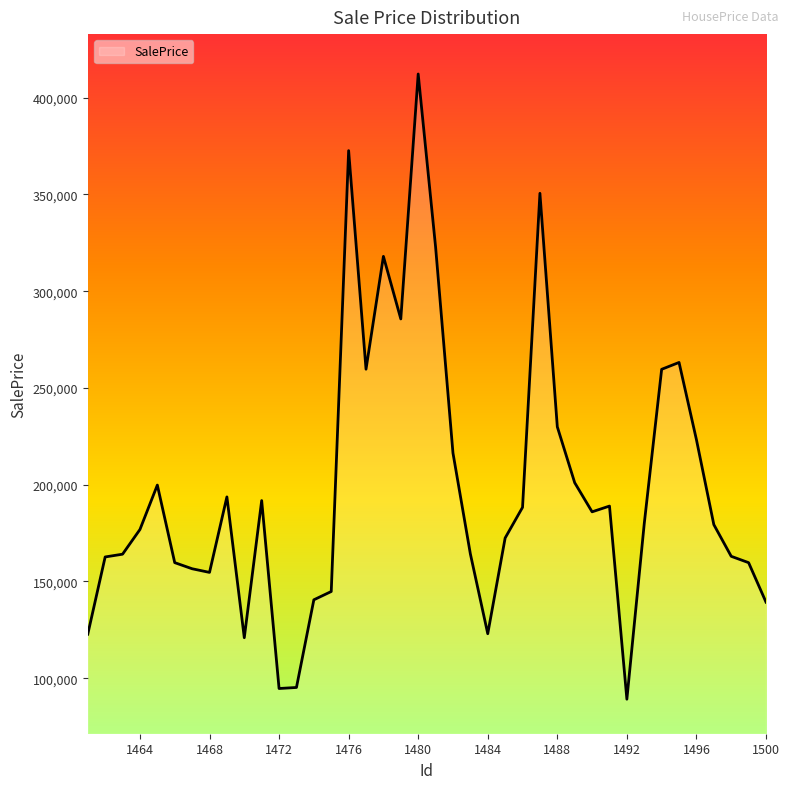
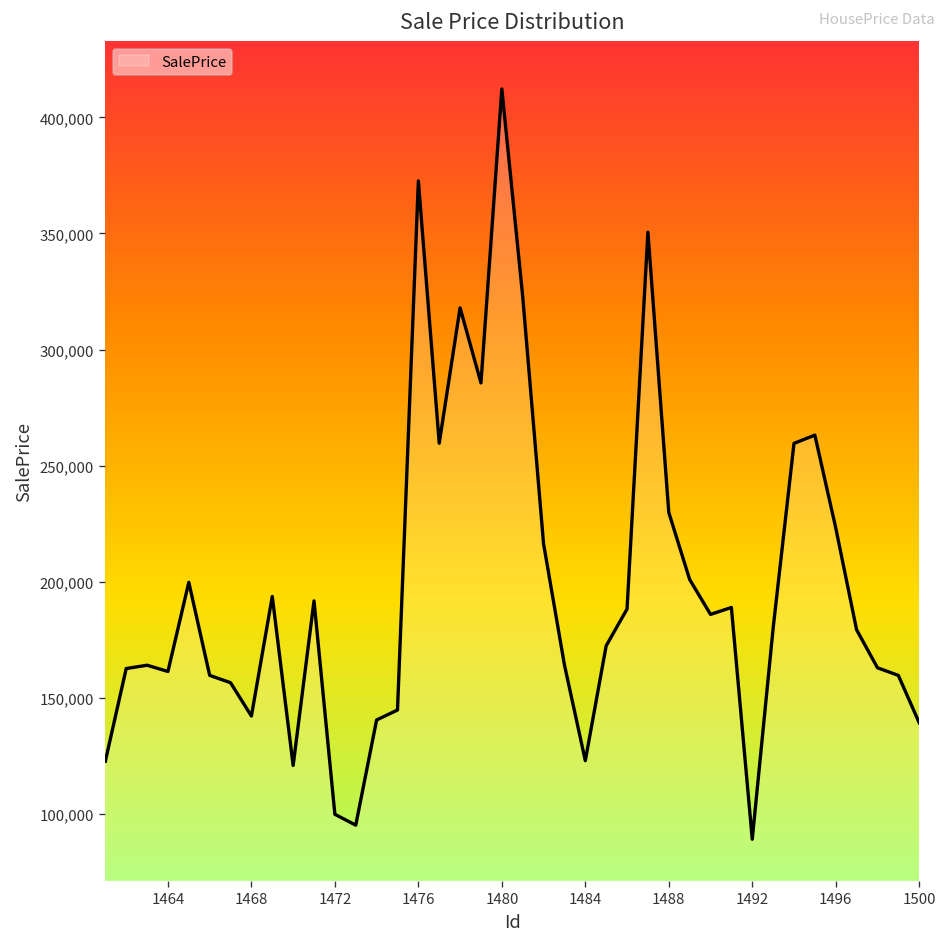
1464: 177,000 -> 161,000
1468: 155,000 -> 142,000
1472: 95,000 -> 100,000
